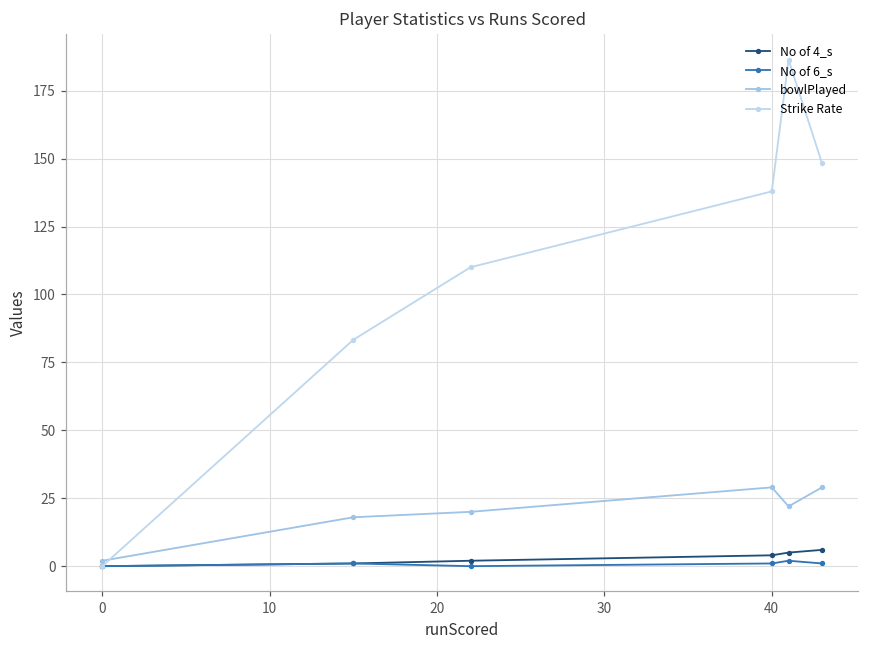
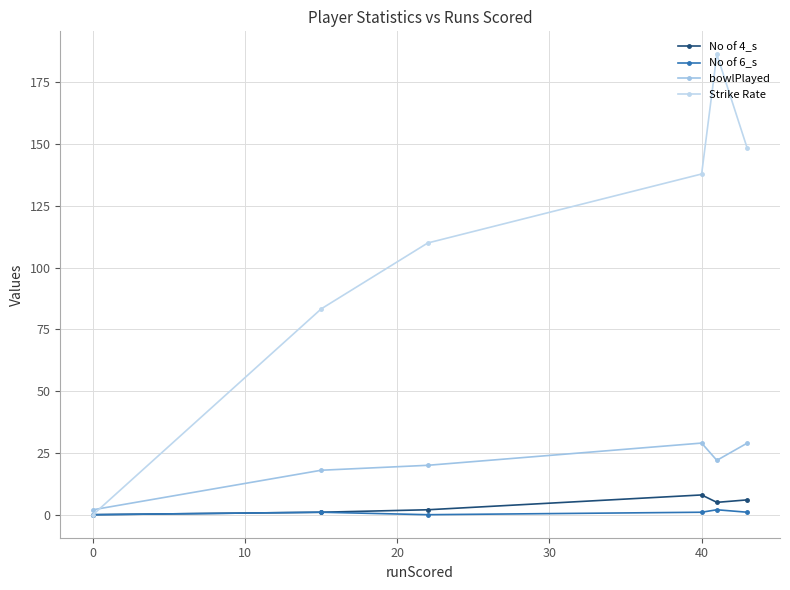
No of 4_s, 40: 4 -> 8
